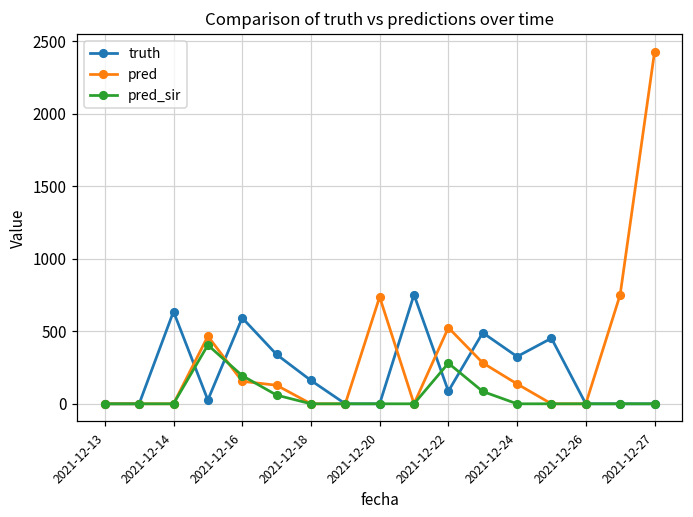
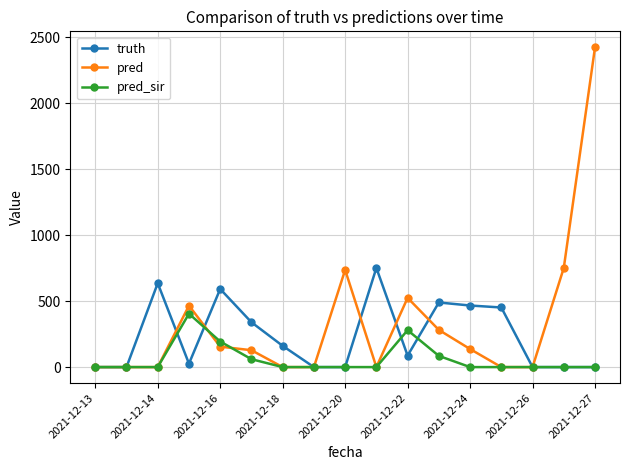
truth, 2021-12-24: 330 -> 470
